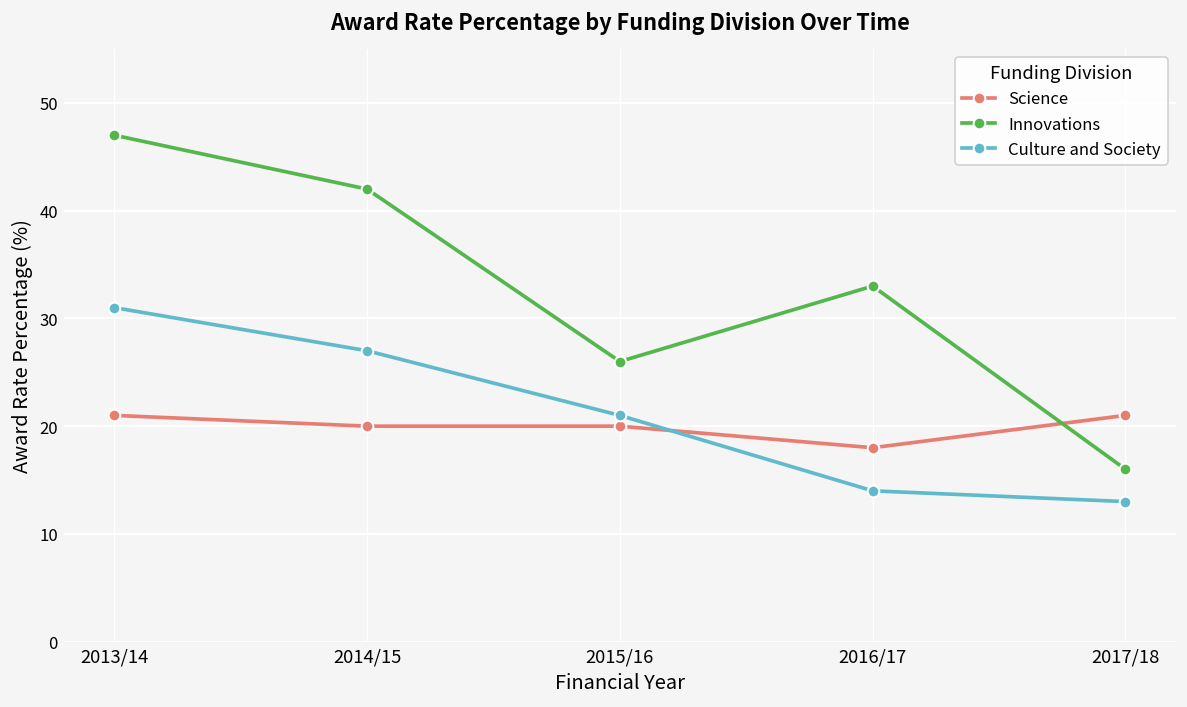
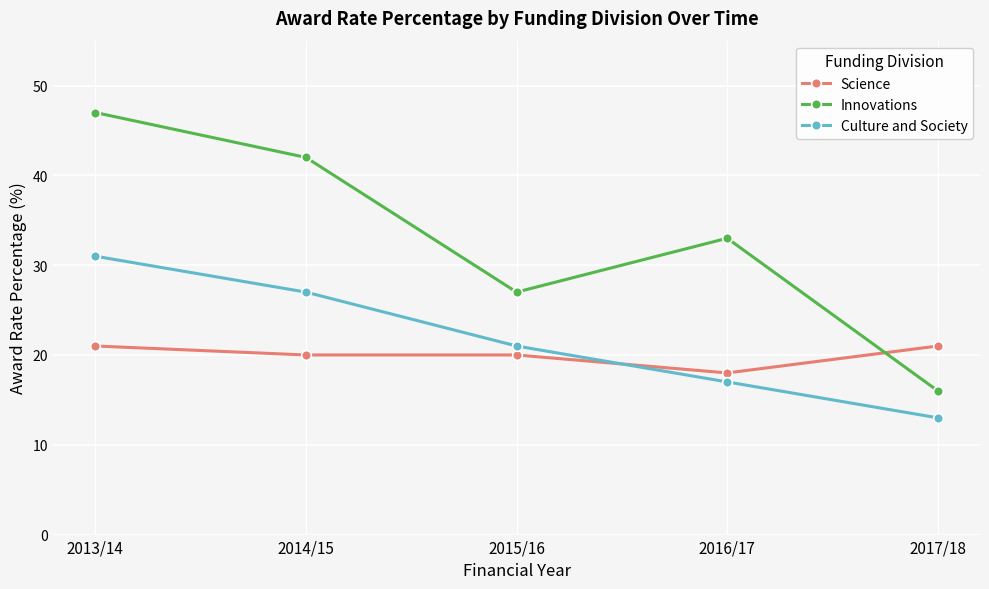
Innovations, 2015/16: 26 -> 27
Culture and Society, 2016/17: 14 -> 17
